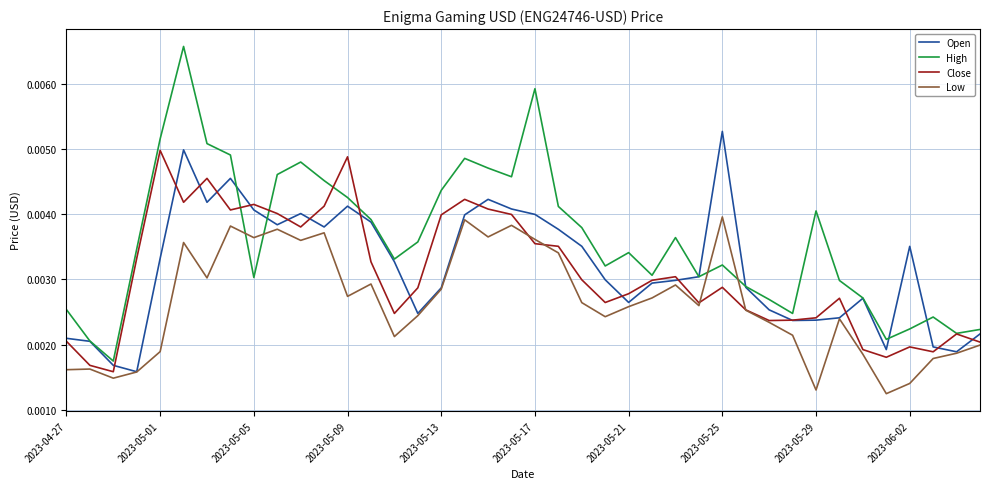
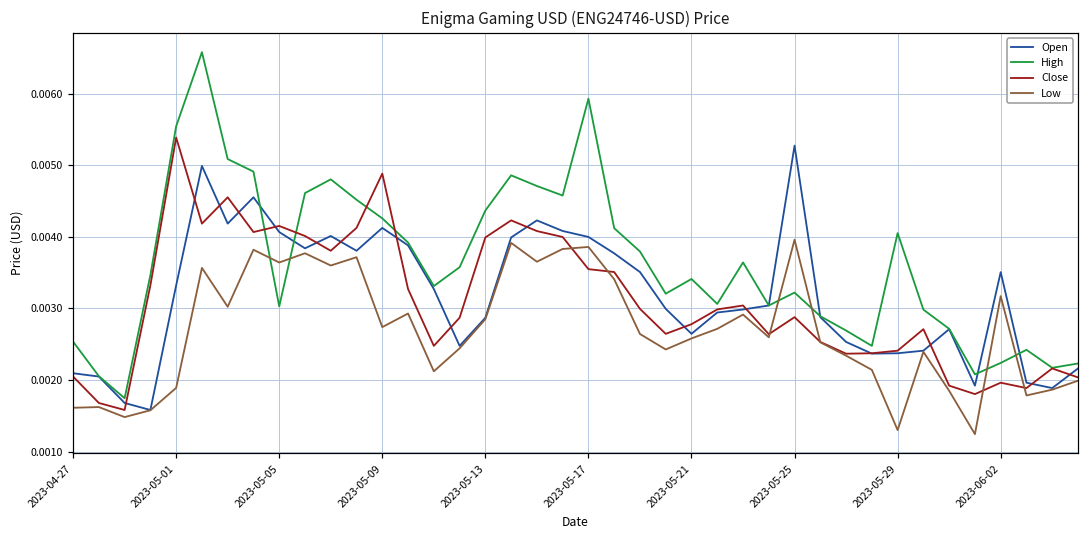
High, 2023-05-01: 0.0052 -> 0.0055
Close, 2023-05-01: 0.0050 -> 0.0054
Low, 2023-05-17: 0.0036 -> 0.0039
Low, 2023-06-02: 0.0014 -> 0.0032
